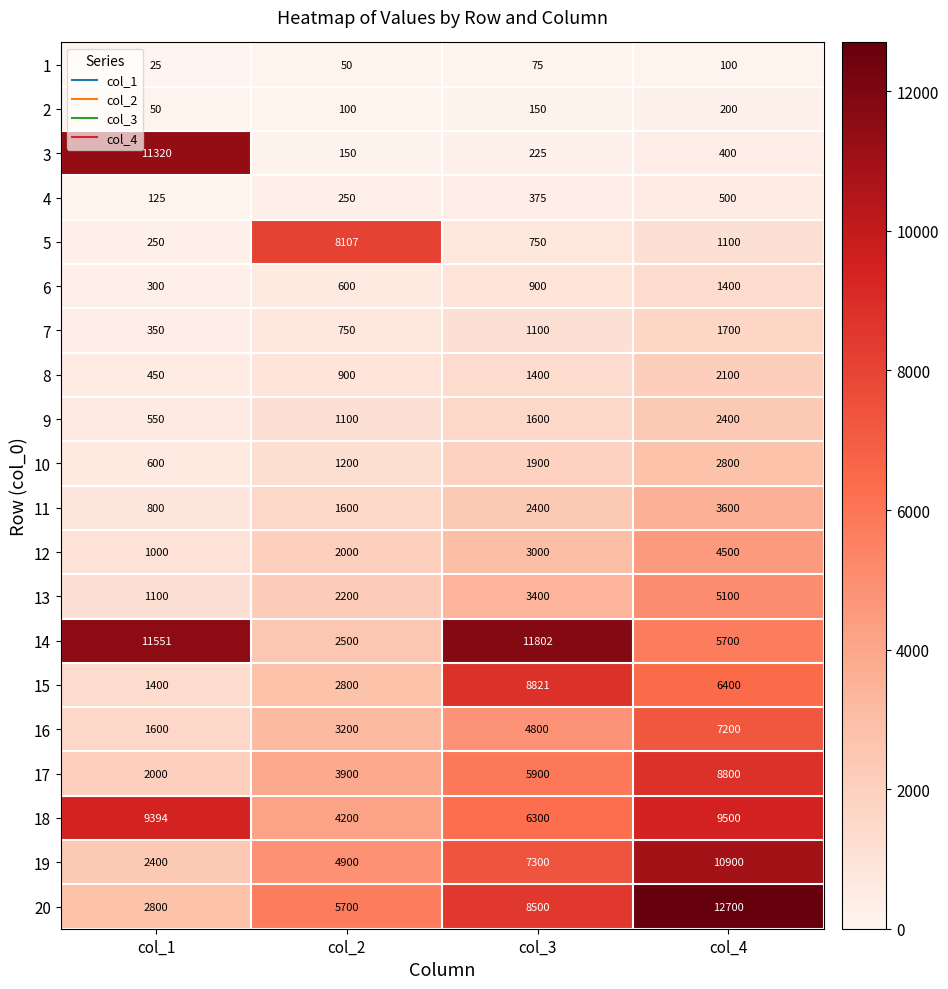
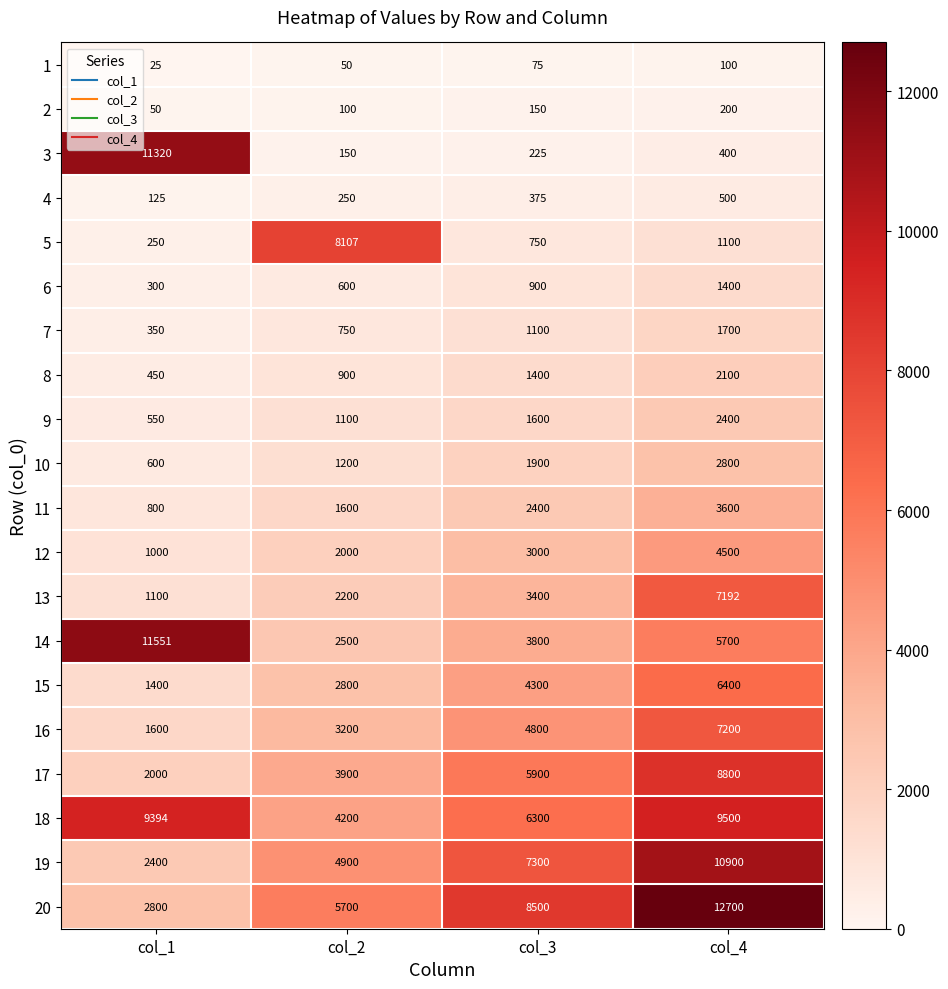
13, col_4: 5100 -> 7192
14, col_3: 11802 -> 3800
15, col_3: 8821 -> 4300
